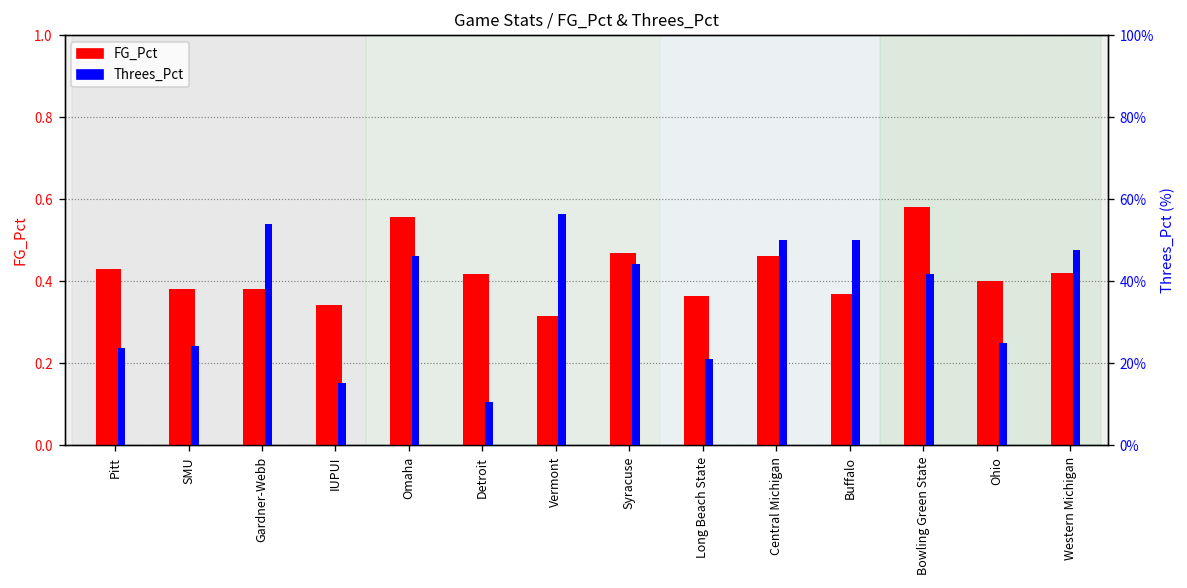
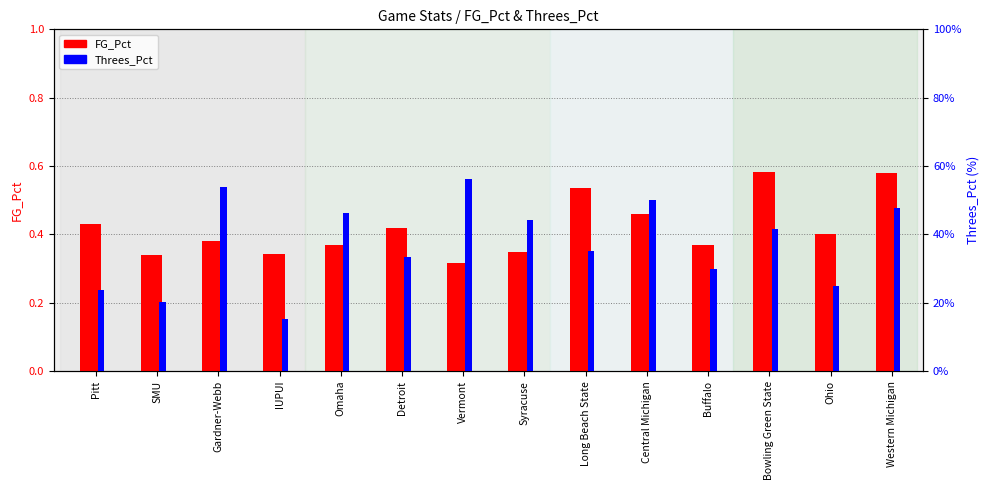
FG_Pct, SMU: 0.38 -> 0.34
FG_Pct, Omaha: 0.56 -> 0.37
FG_Pct, Syracuse: 0.47 -> 0.35
FG_Pct, Long Beach State: 0.36 -> 0.54
FG_Pct, Western Michigan: 0.42 -> 0.58
Threes_Pct, SMU: 24% -> 20%
Threes_Pct, Detroit: 11% -> 33%
Threes_Pct, Long Beach State: 21% -> 35%
Threes_Pct, Buffalo: 50% -> 30%
